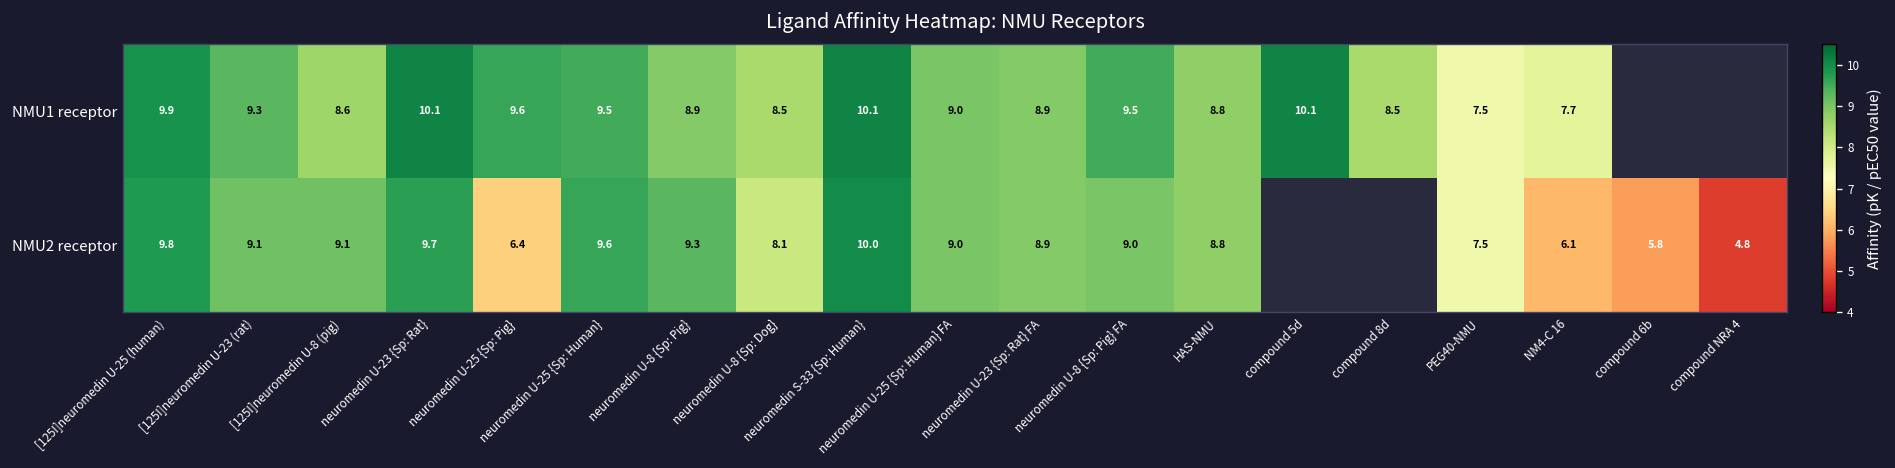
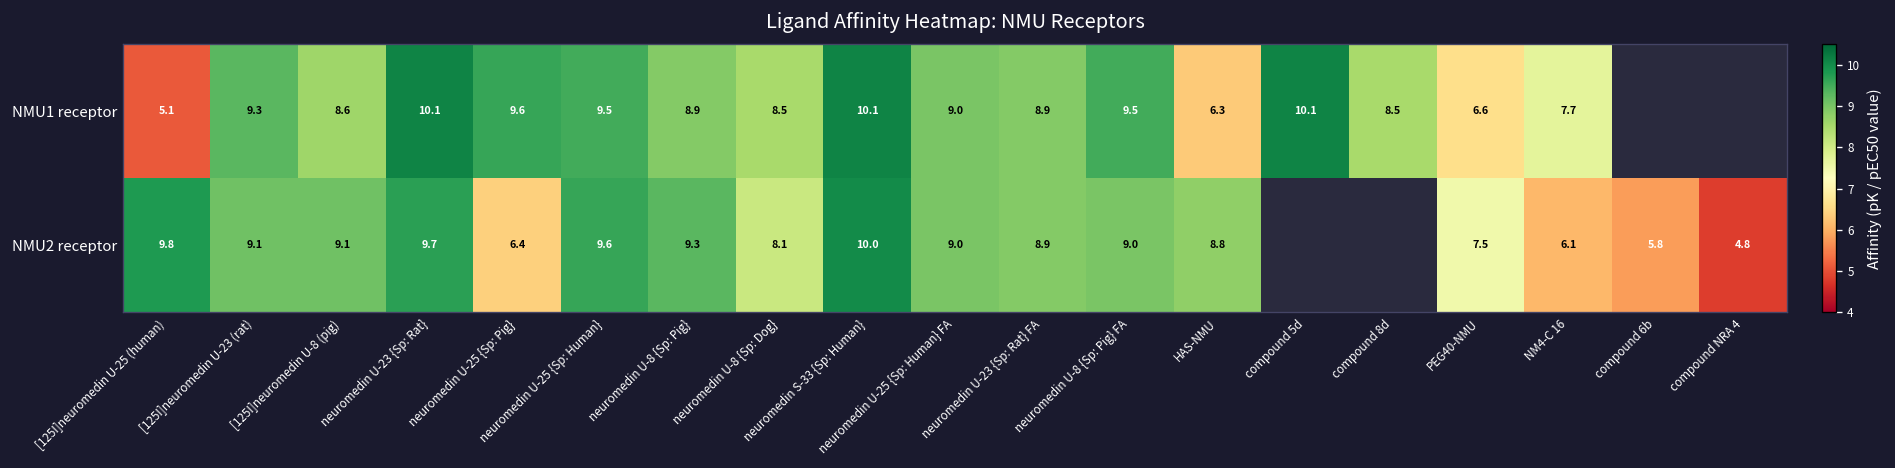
NMU1 receptor, [125I]neuromedin U-25 (human): 9.9 -> 5.1
NMU1 receptor, HAS-NMU: 8.8 -> 6.3
NMU1 receptor, PEG40-NMU: 7.5 -> 6.6
